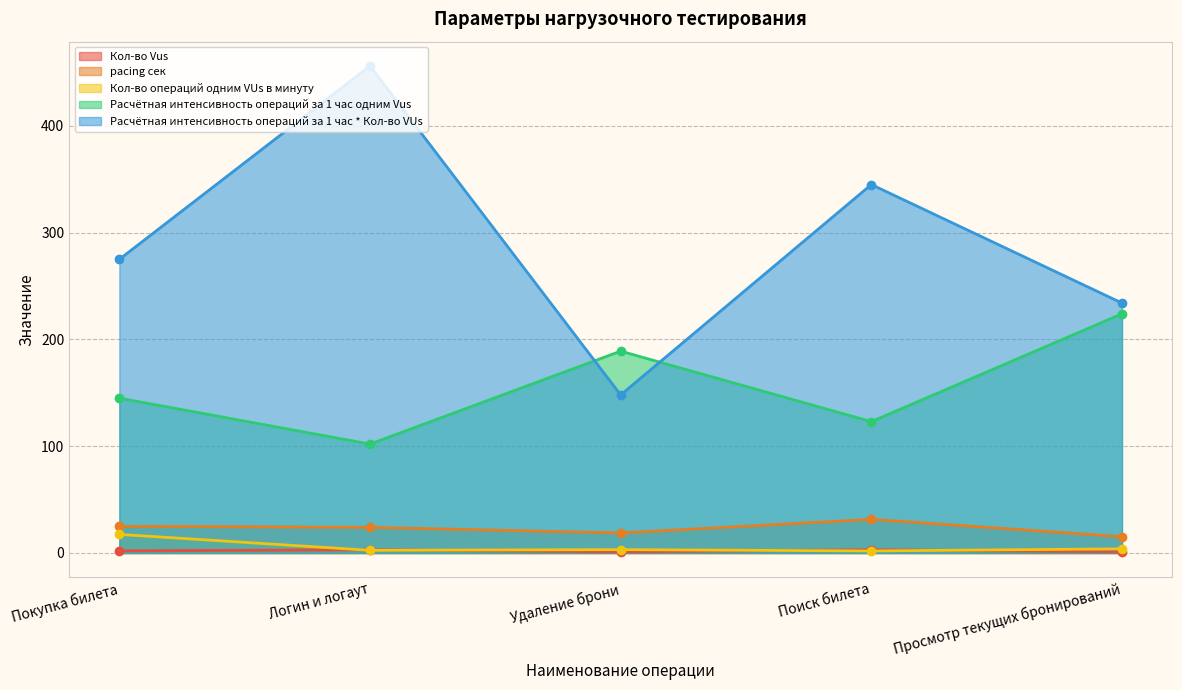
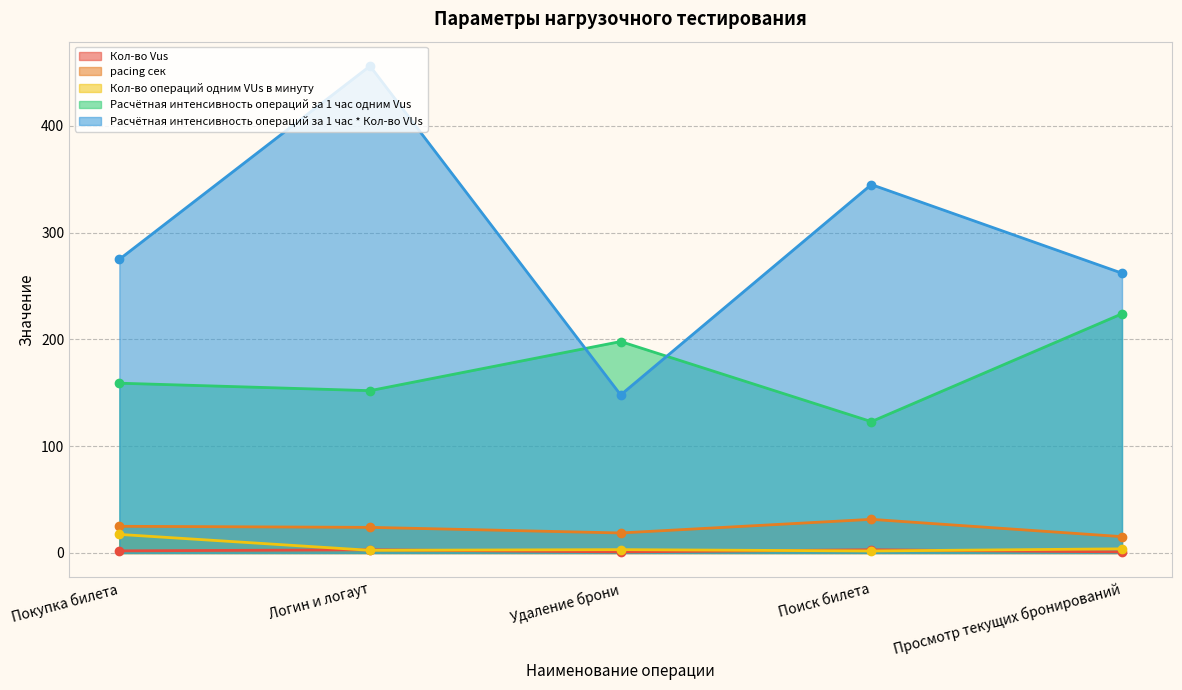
Расчётная интенсивность операций за 1 час одним Vus, Покупка билета: 145 -> 159
Расчётная интенсивность операций за 1 час одним Vus, Логин и логаут: 102 -> 152
Расчётная интенсивность операций за 1 час одним Vus, Удаление брони: 189 -> 198
Расчётная интенсивность операций за 1 час * Кол-во VUs, Просмотр текущих бронирований: 234 -> 262
